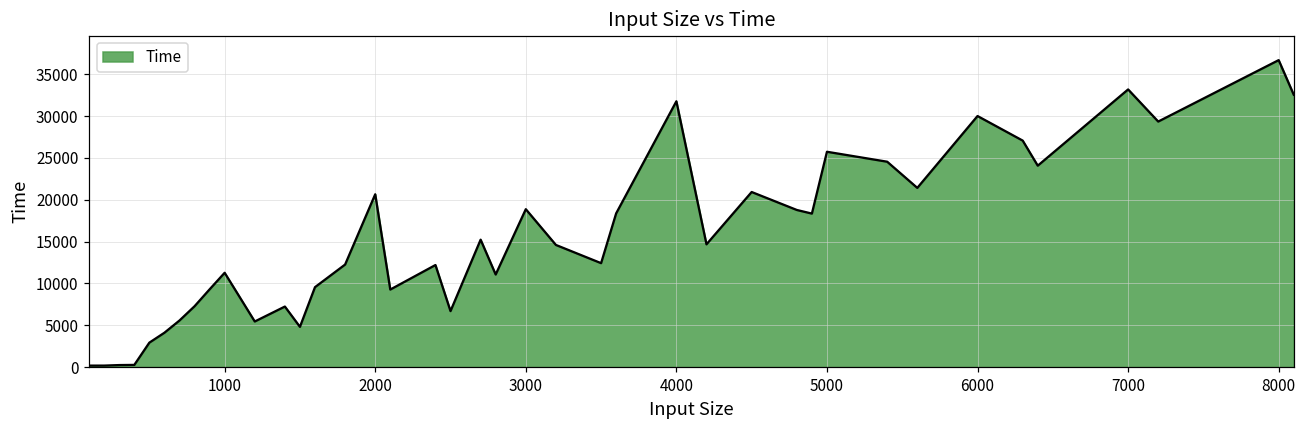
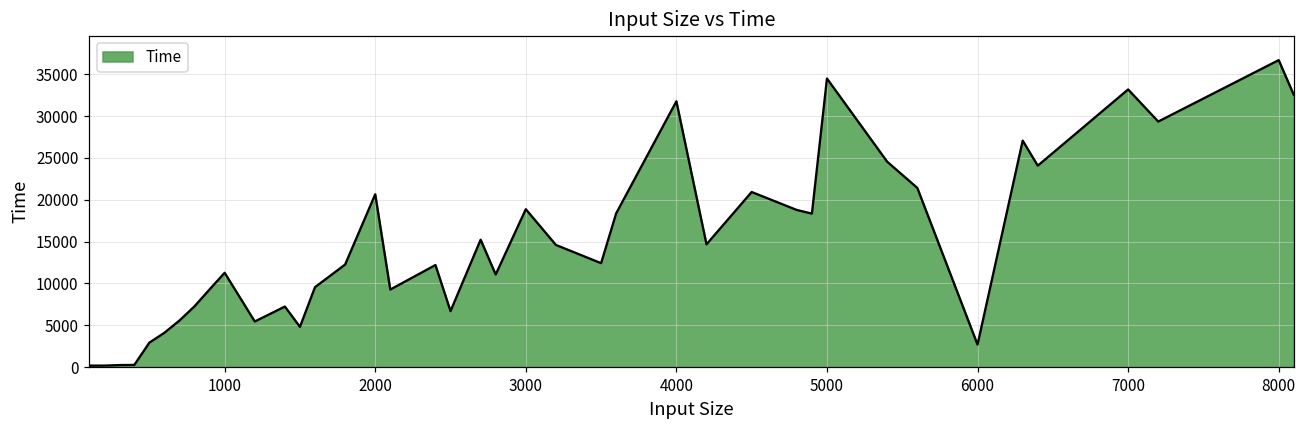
5000: 26000 -> 34000
6000: 30000 -> 3000
